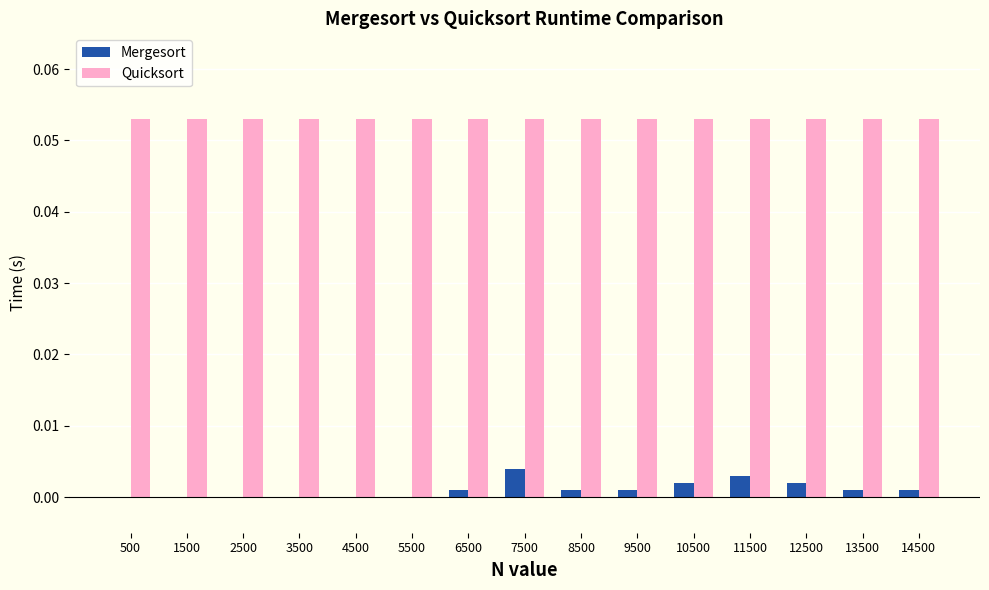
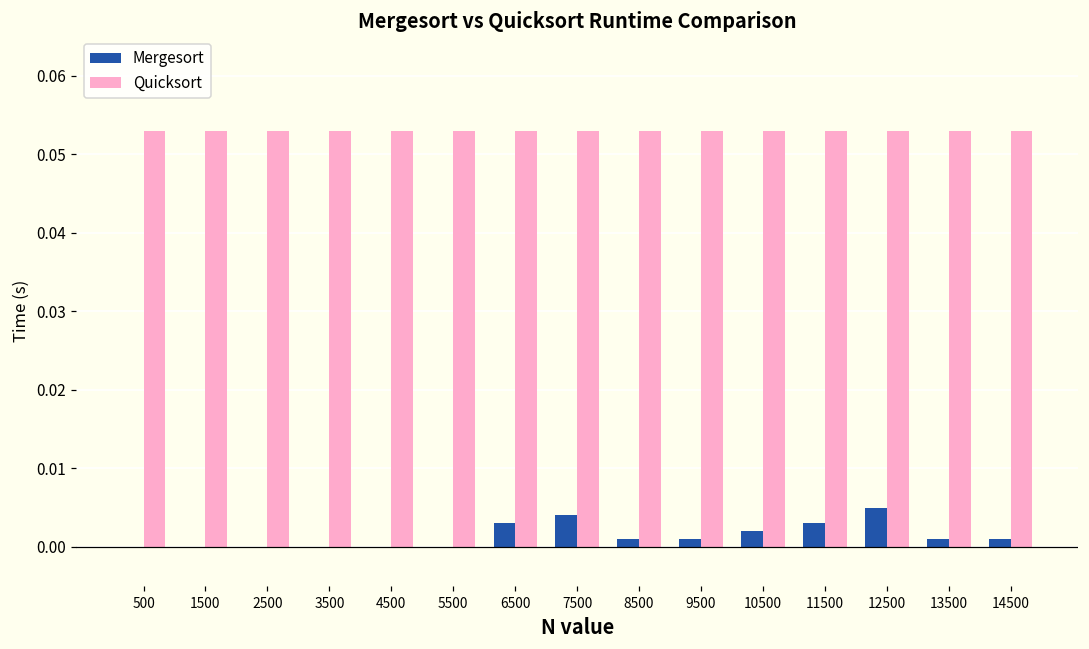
Mergesort, 6500: 0.001 -> 0.003
Mergesort, 12500: 0.002 -> 0.005
